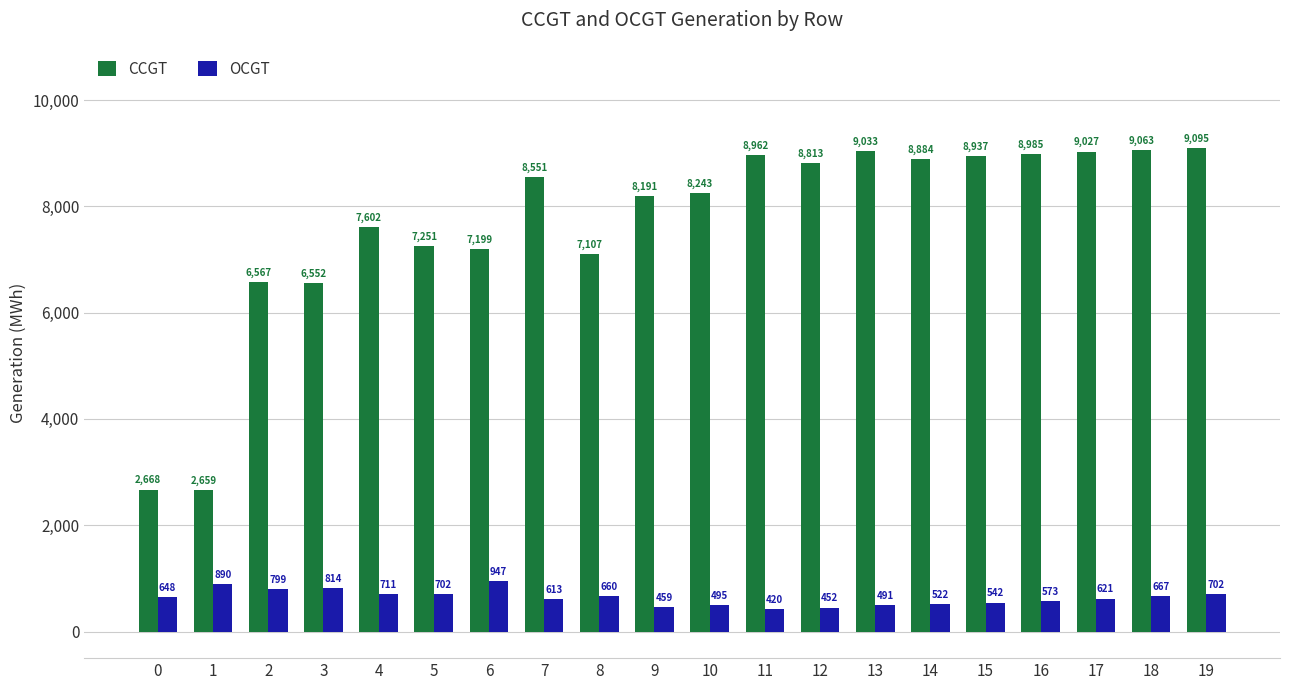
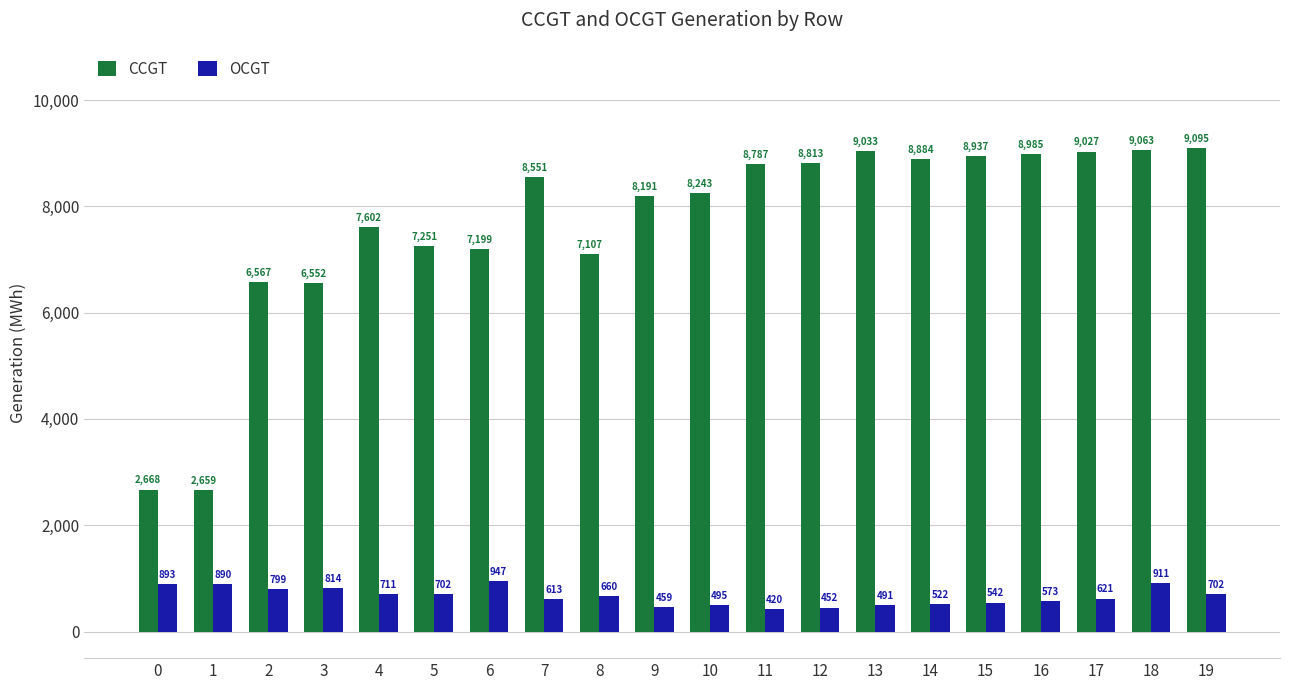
OCGT, 0: 648 -> 893
CCGT, 11: 8,962 -> 8,787
OCGT, 18: 667 -> 911
